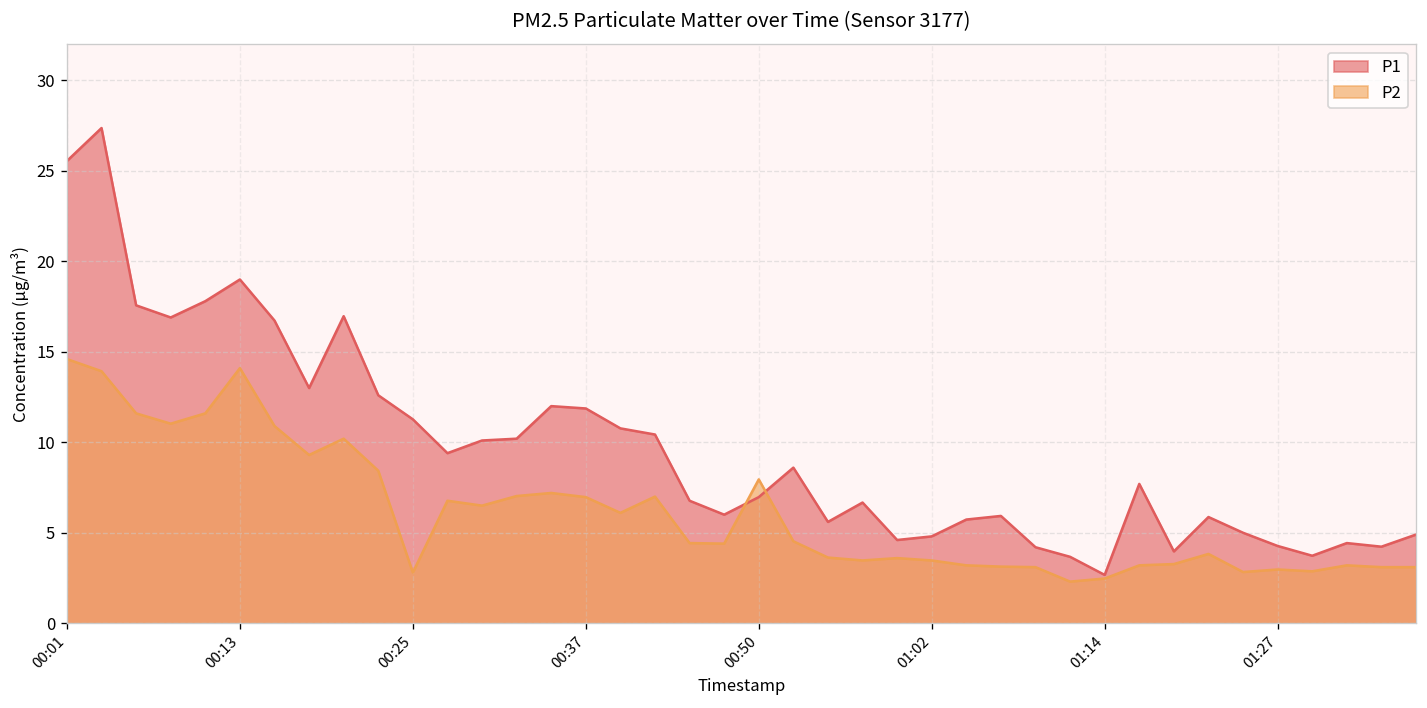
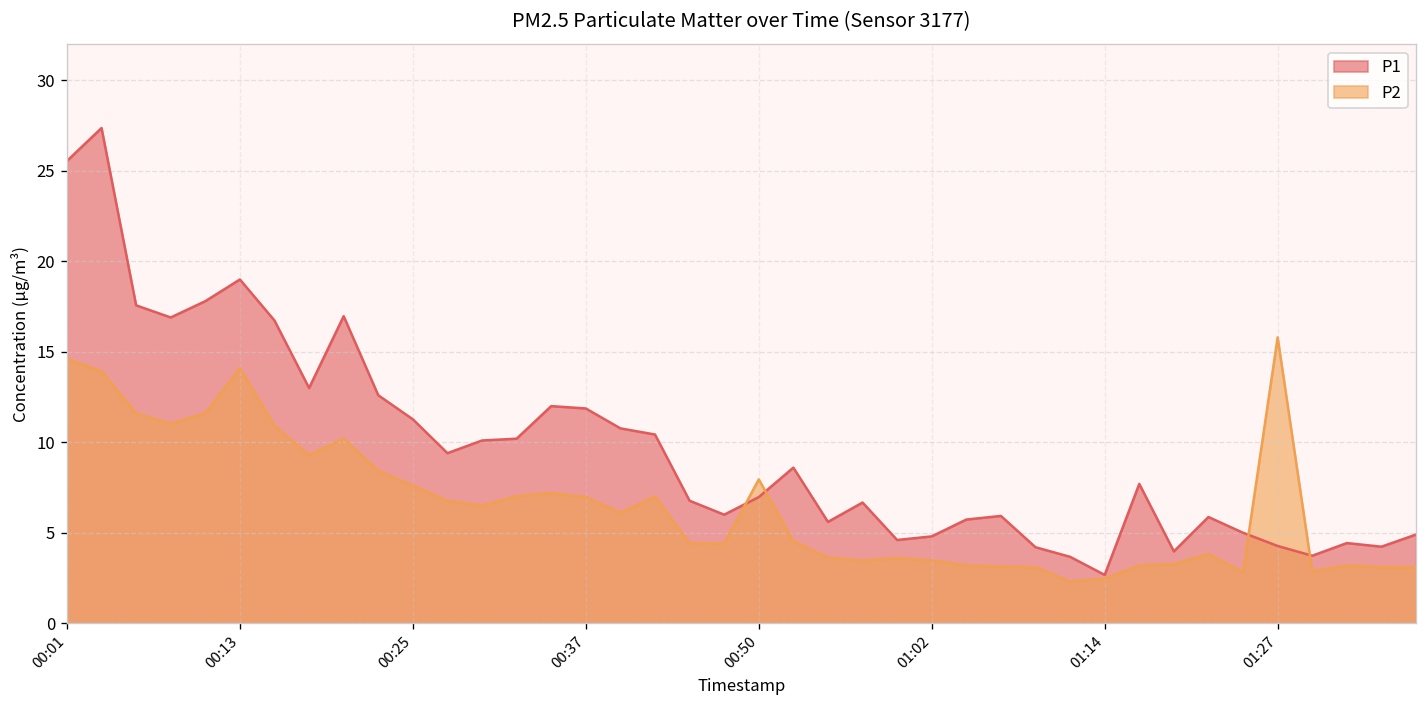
P2, 00:25: 2.8 -> 7.6
P2, 01:27: 3.0 -> 15.8
